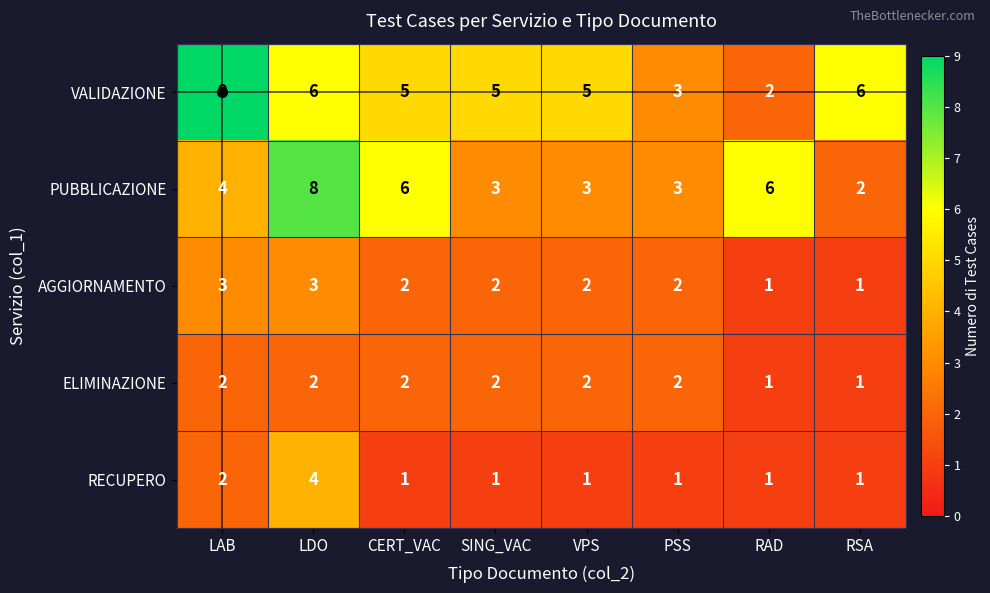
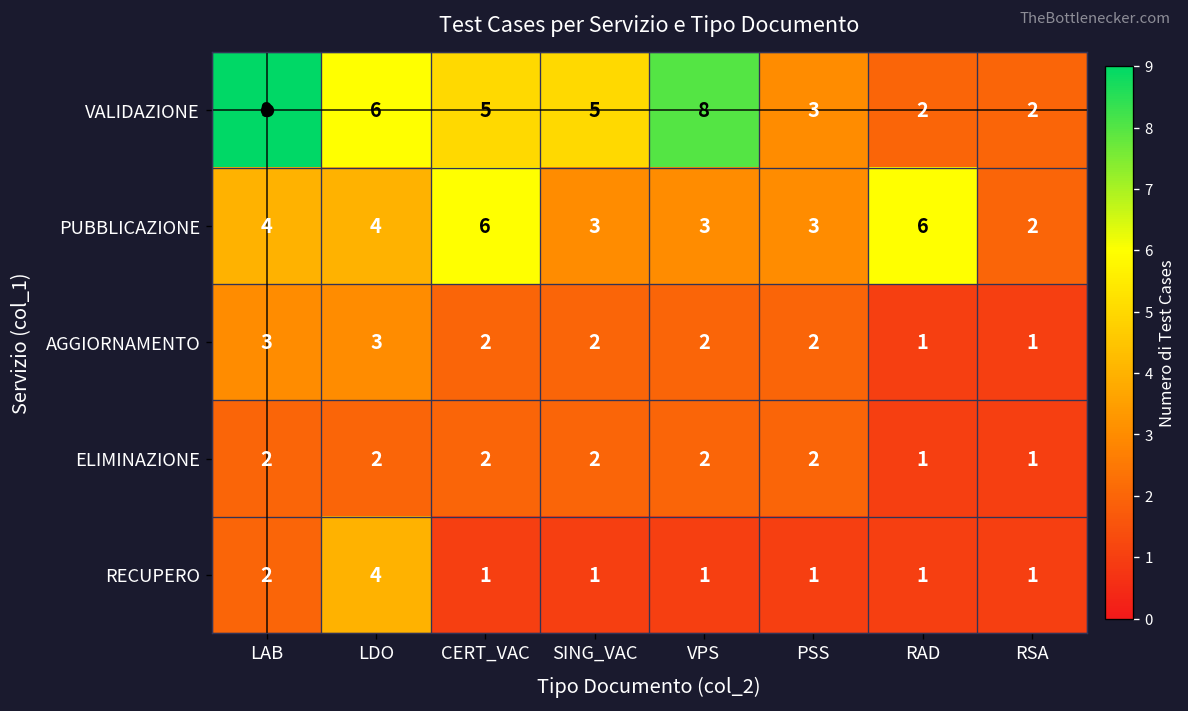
VALIDAZIONE, VPS: 5 -> 8
VALIDAZIONE, RSA: 6 -> 2
PUBBLICAZIONE, LDO: 8 -> 4
